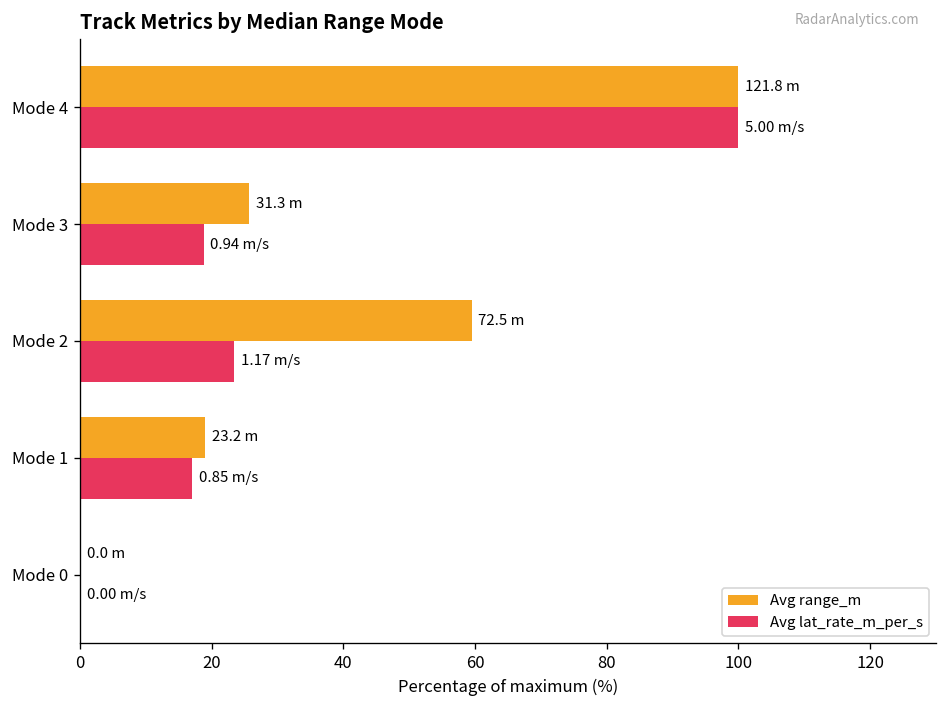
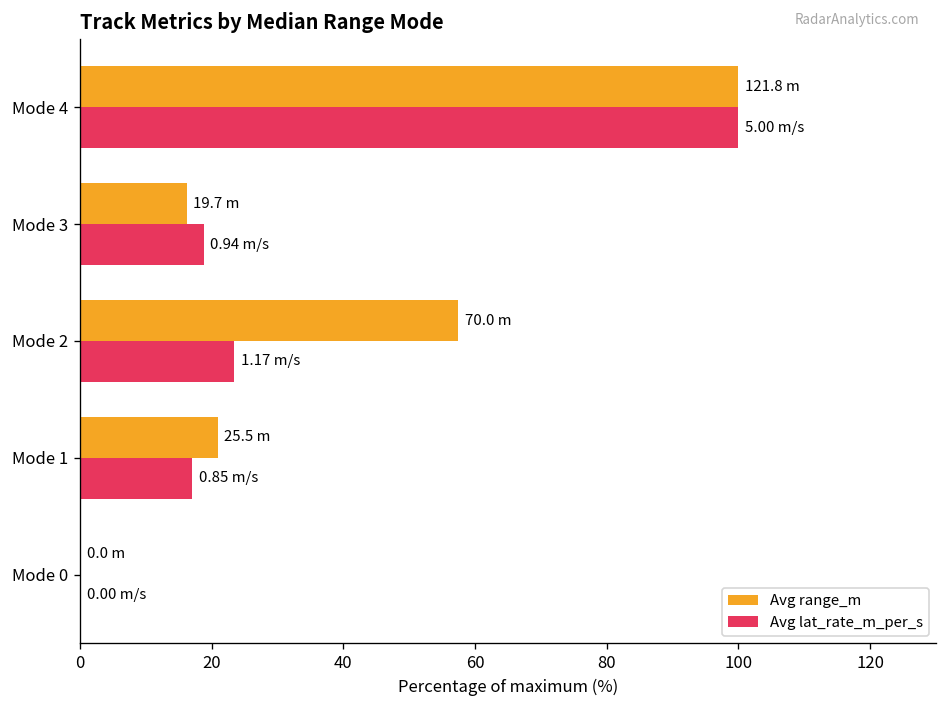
Avg range_m, Mode 3: 31.3 -> 19.7
Avg range_m, Mode 2: 72.5 -> 70.0
Avg range_m, Mode 1: 23.2 -> 25.5
